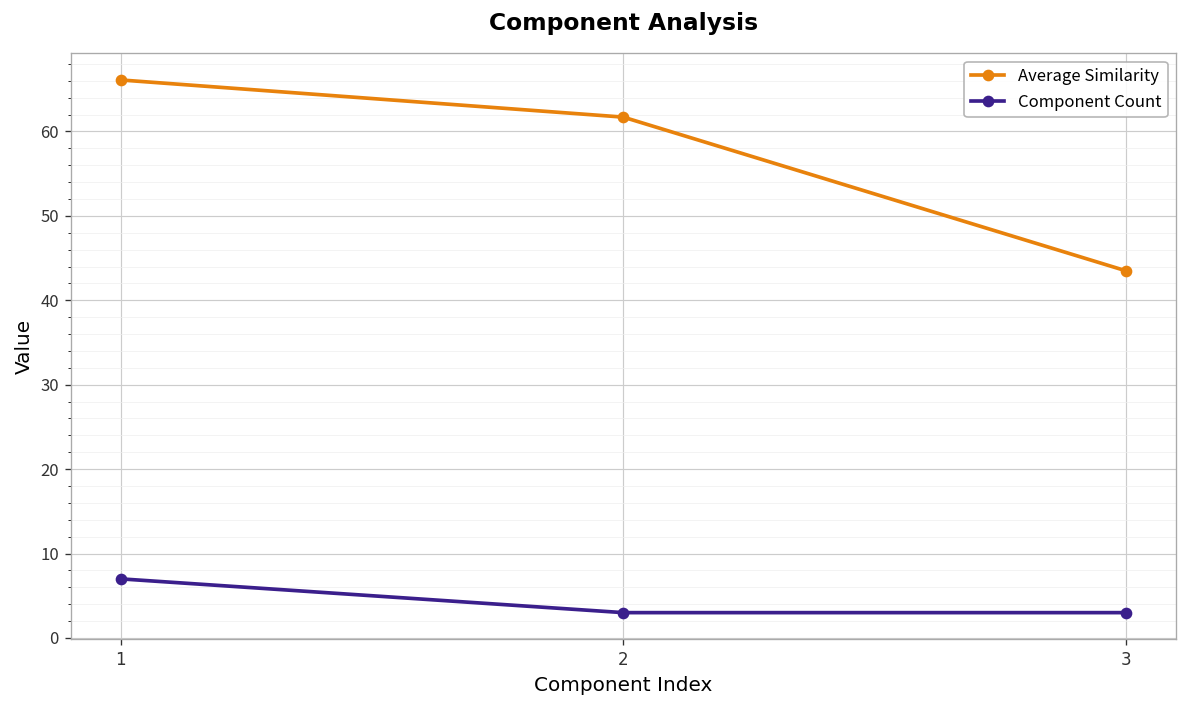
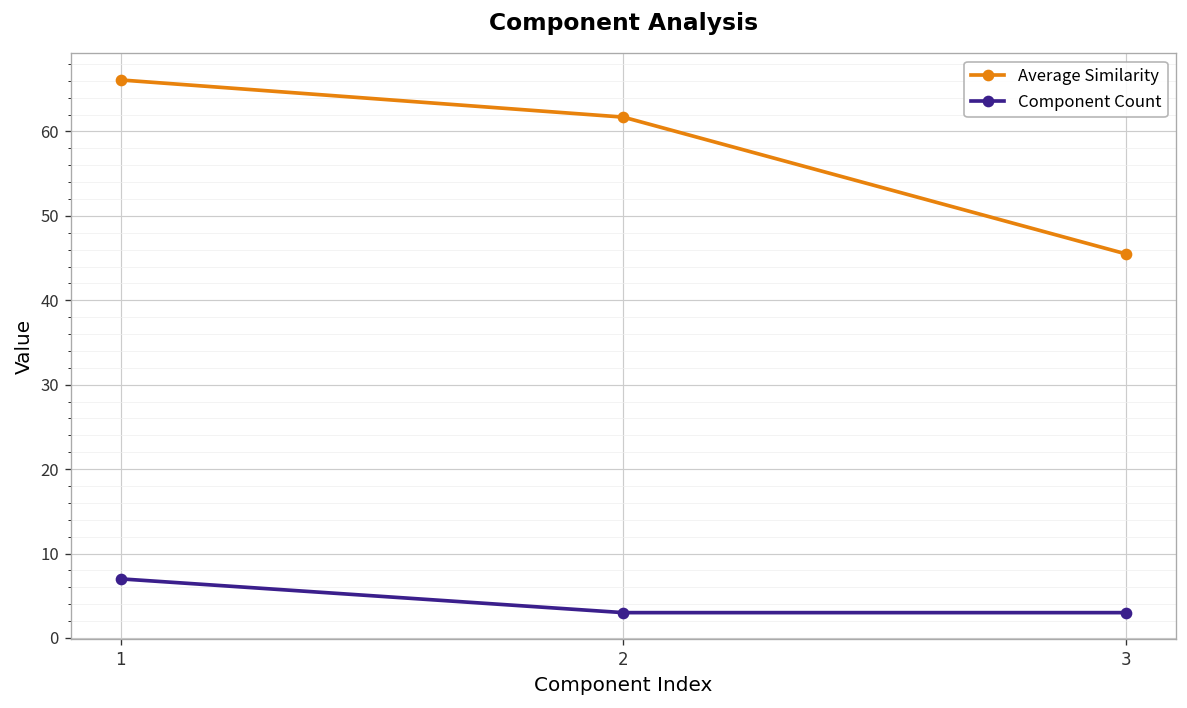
Average Similarity, 3: 44 -> 46
